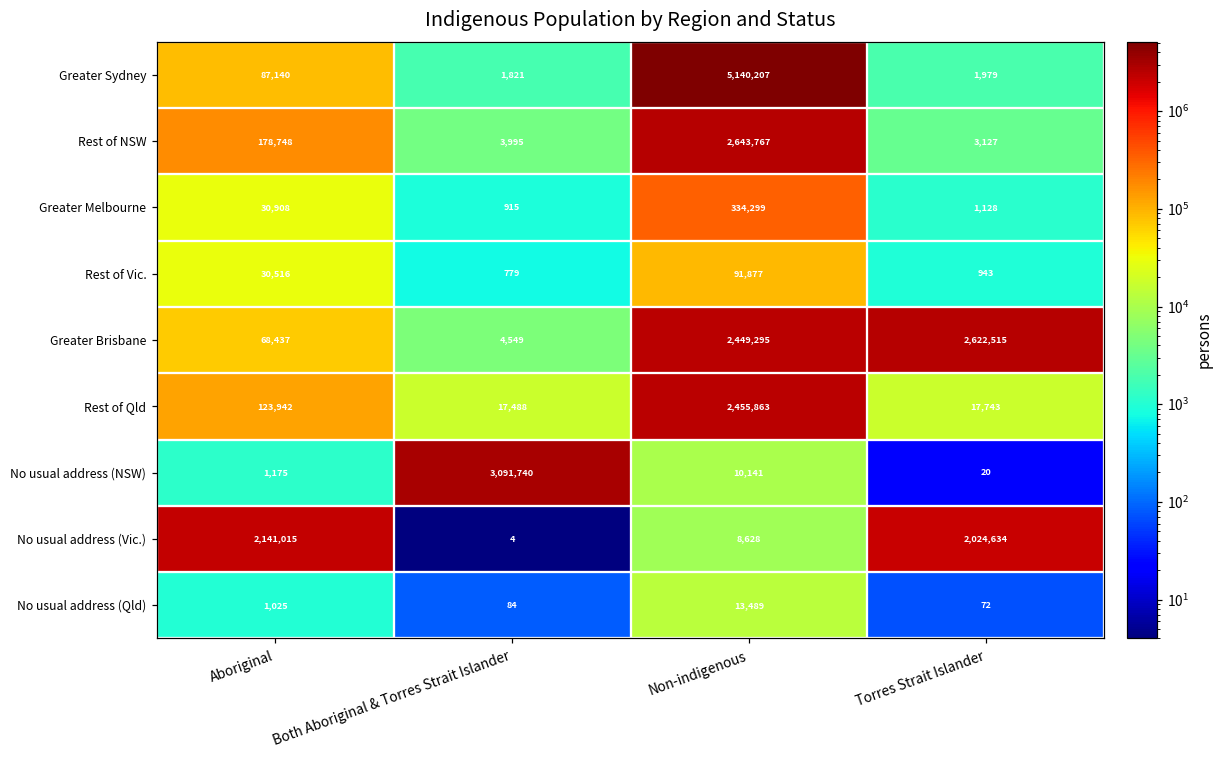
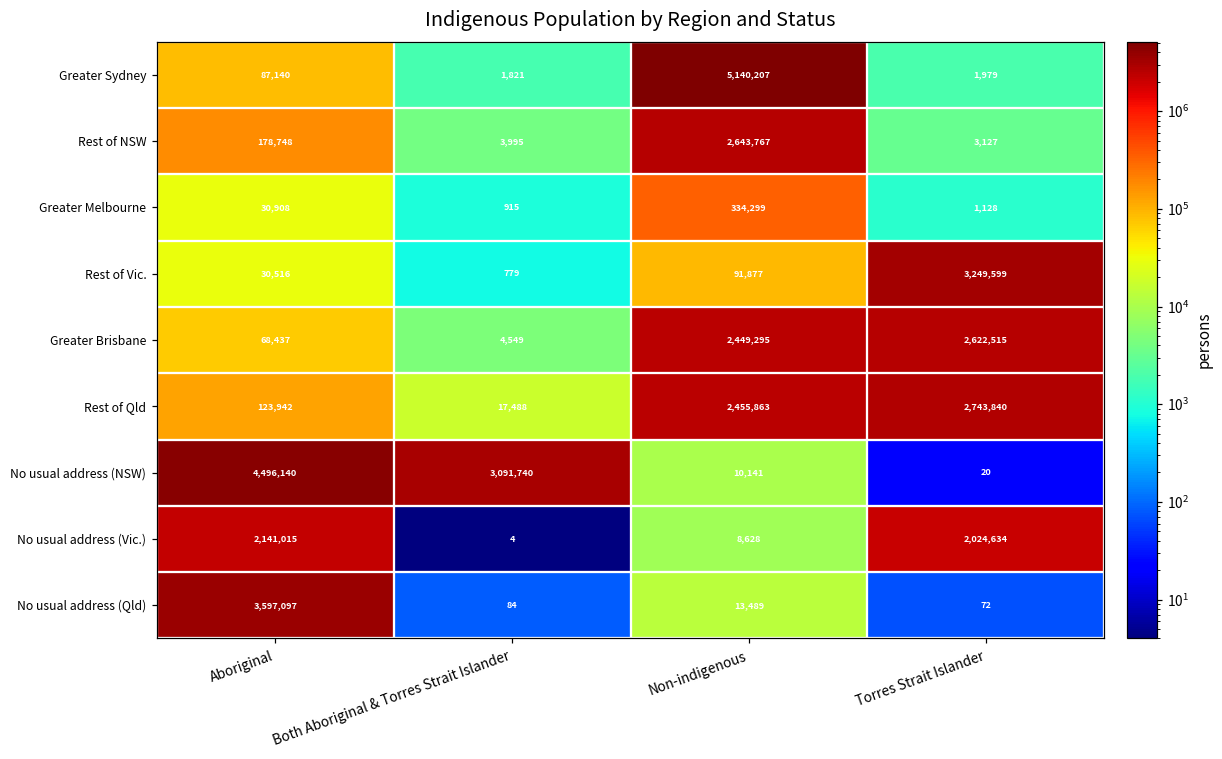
Rest of Vic., Torres Strait Islander: 943 -> 3,249,599
Rest of Qld, Torres Strait Islander: 17,743 -> 2,743,840
No usual address (NSW), Aboriginal: 1,175 -> 4,496,140
No usual address (Qld), Aboriginal: 1,025 -> 3,597,097
